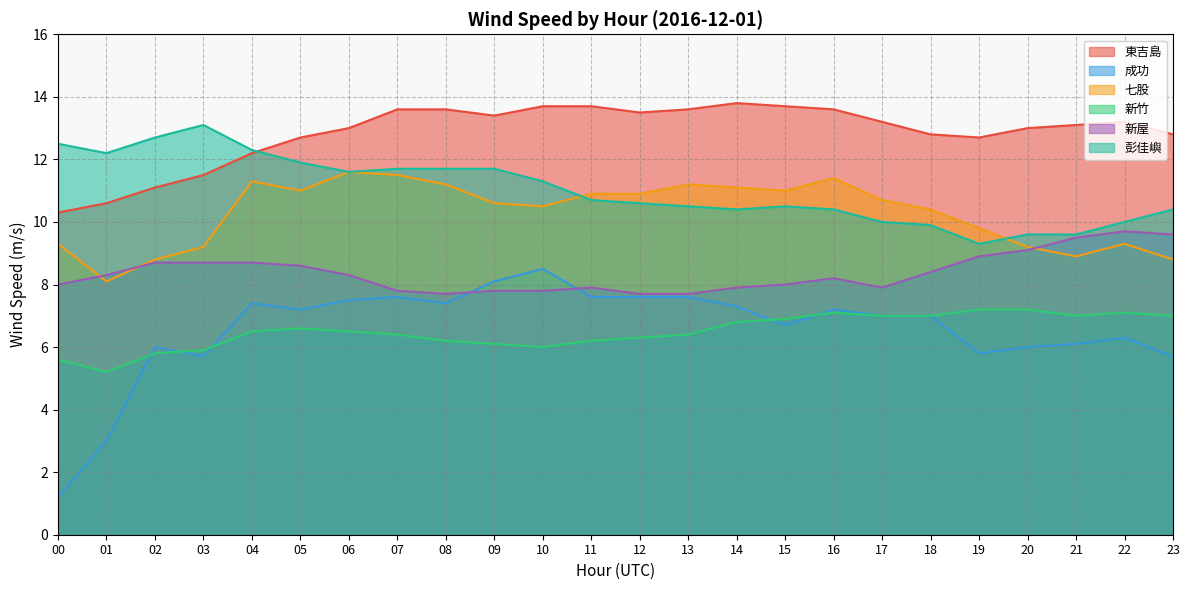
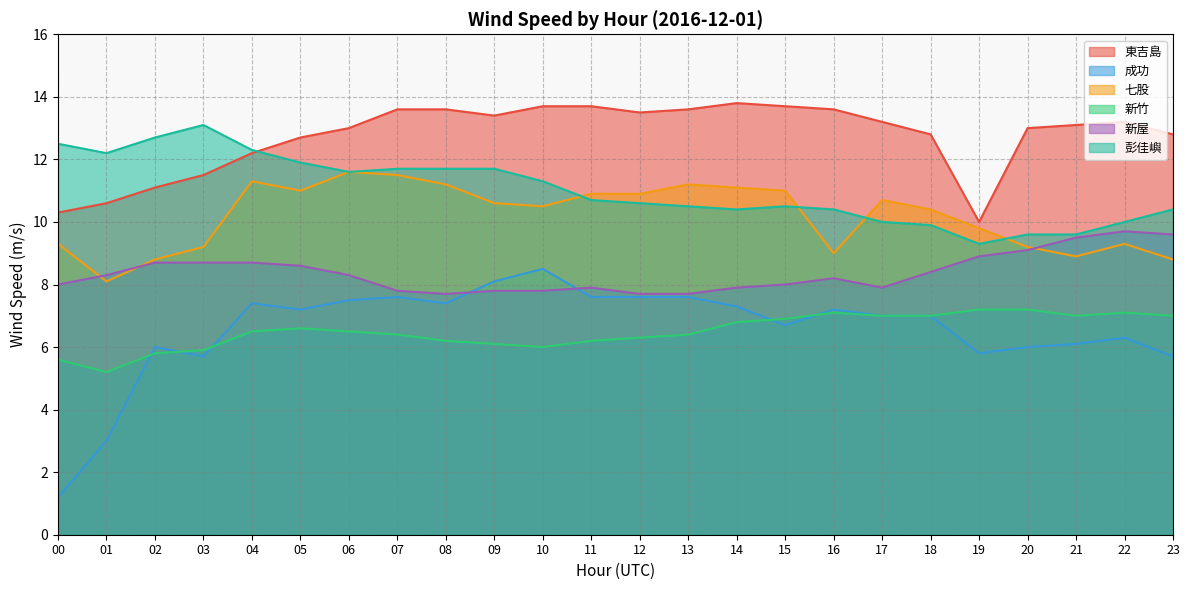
七股, 16: 11.4 -> 9.0
東吉島, 19: 12.7 -> 10.0
